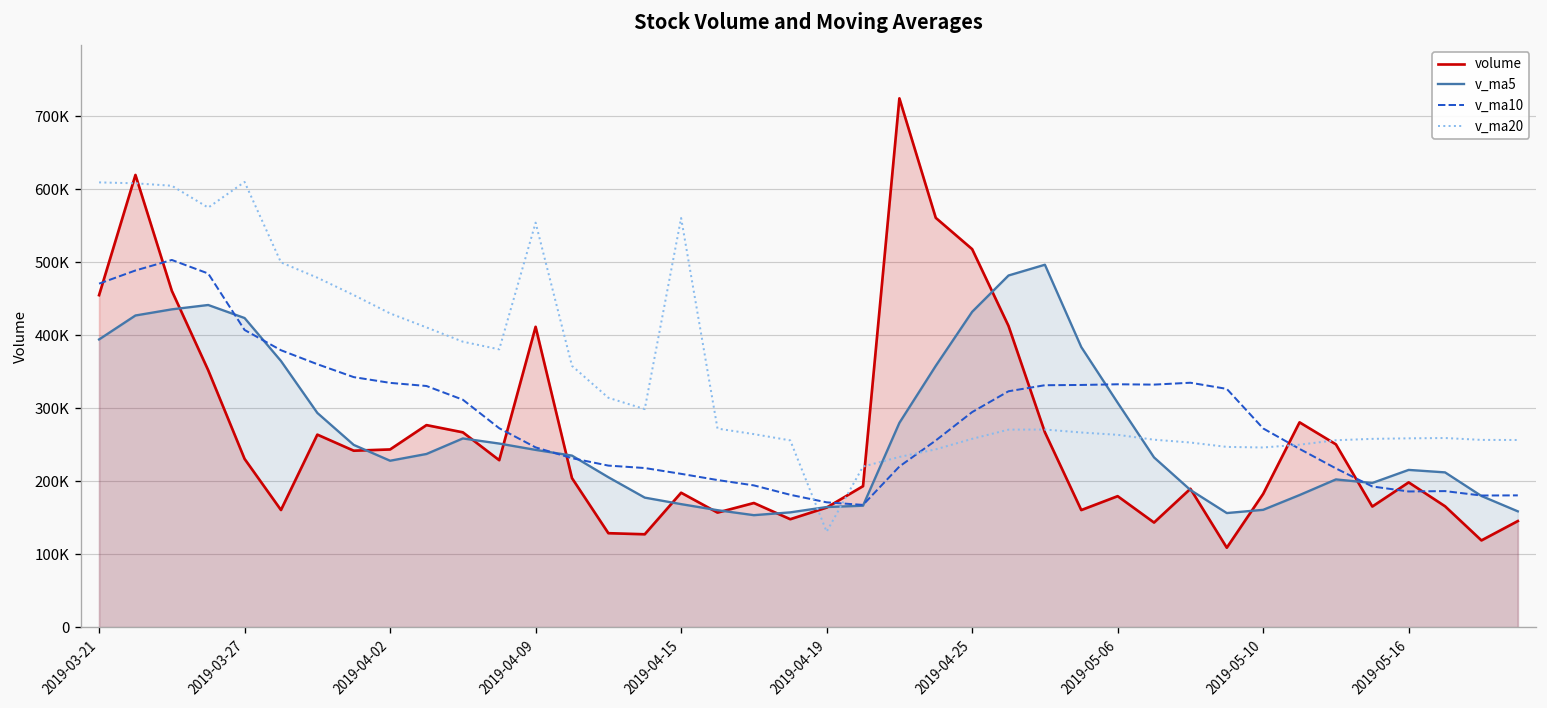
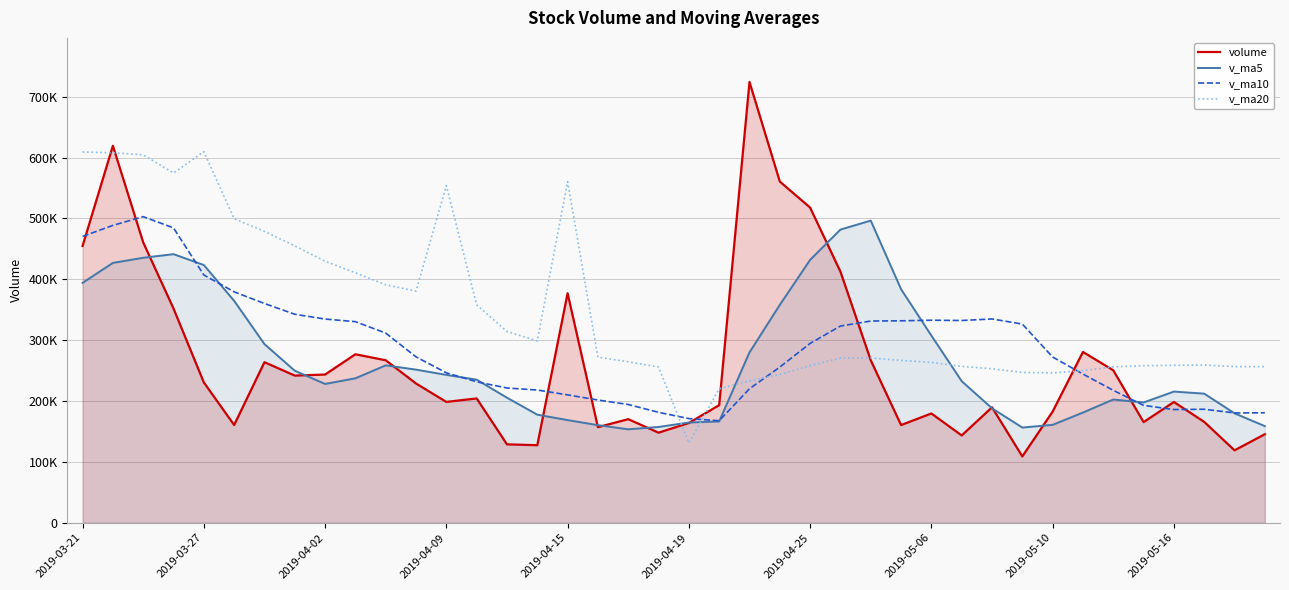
volume, 2019-04-09: 410000 -> 200000
volume, 2019-04-15: 180000 -> 380000
